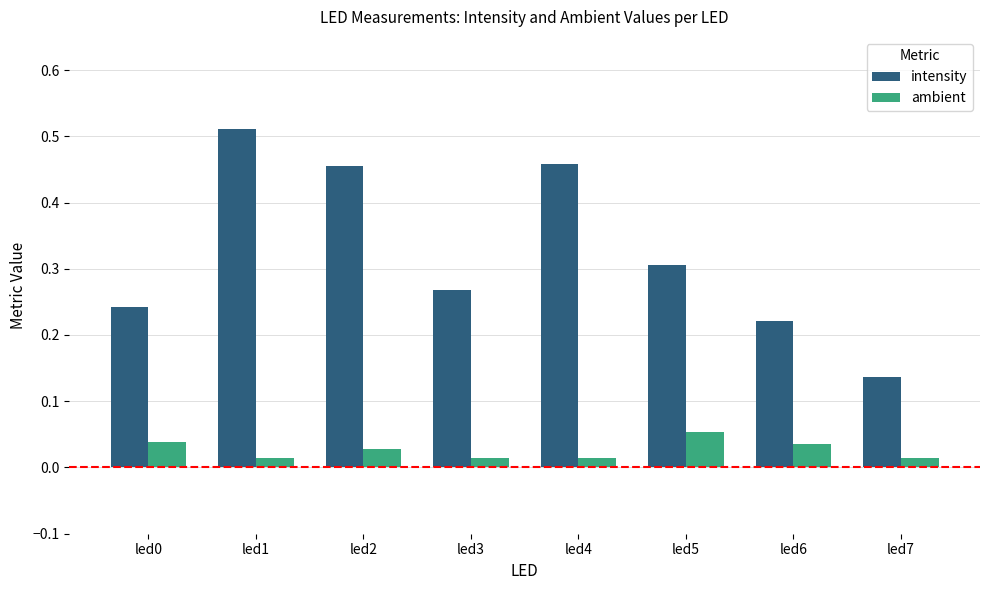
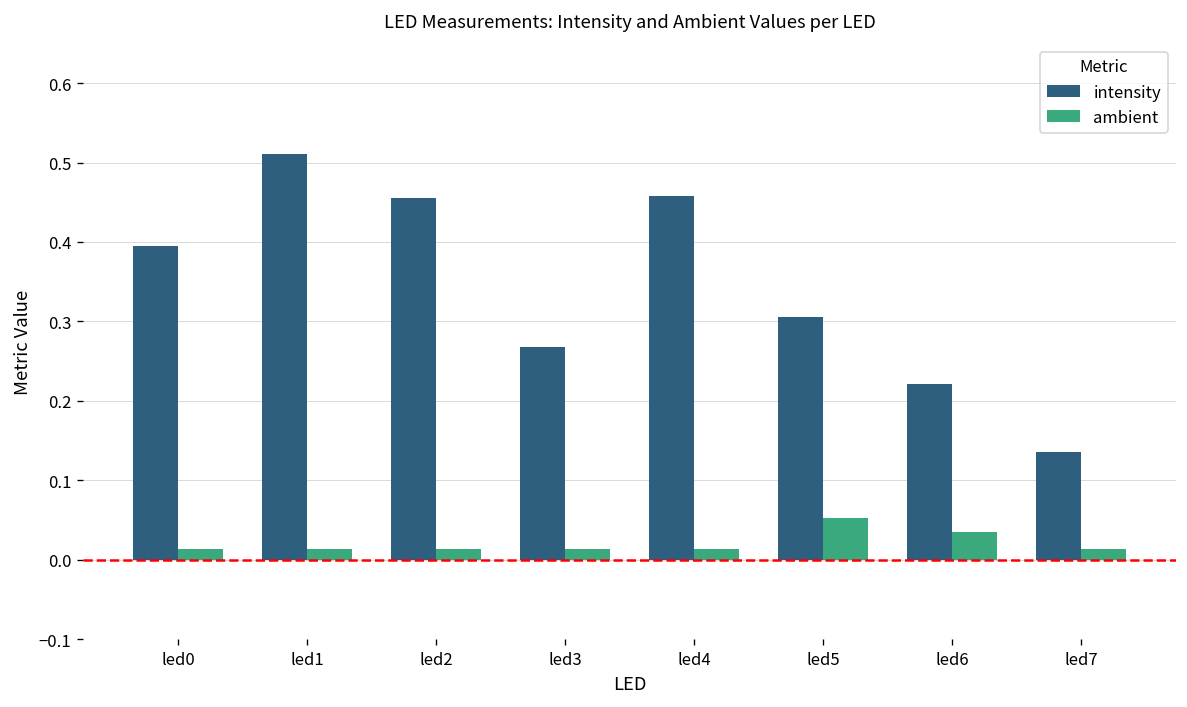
intensity, led0: 0.24 -> 0.40
ambient, led0: 0.04 -> 0.01
ambient, led2: 0.03 -> 0.01
